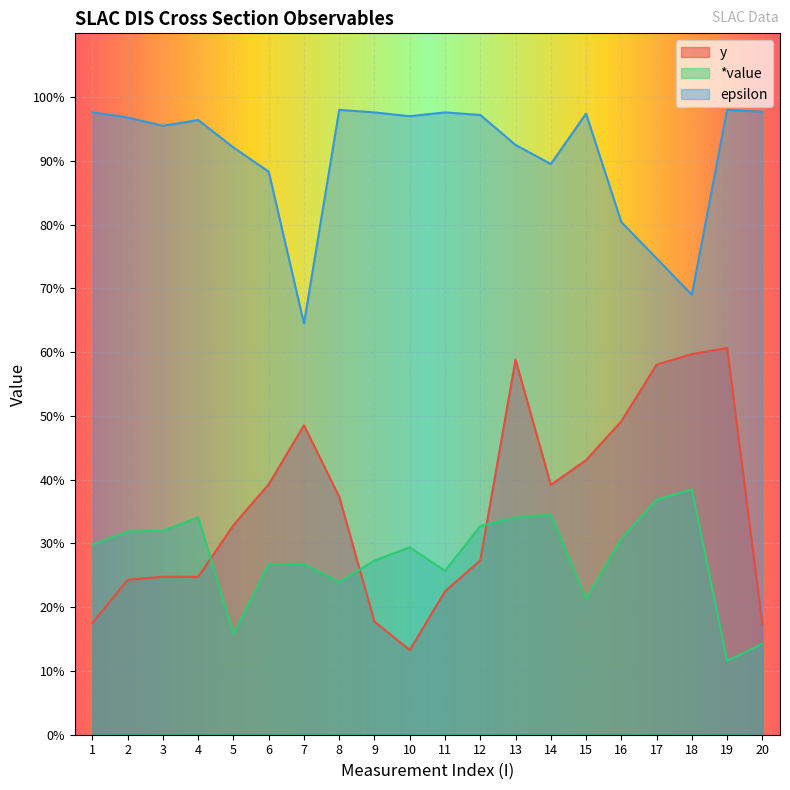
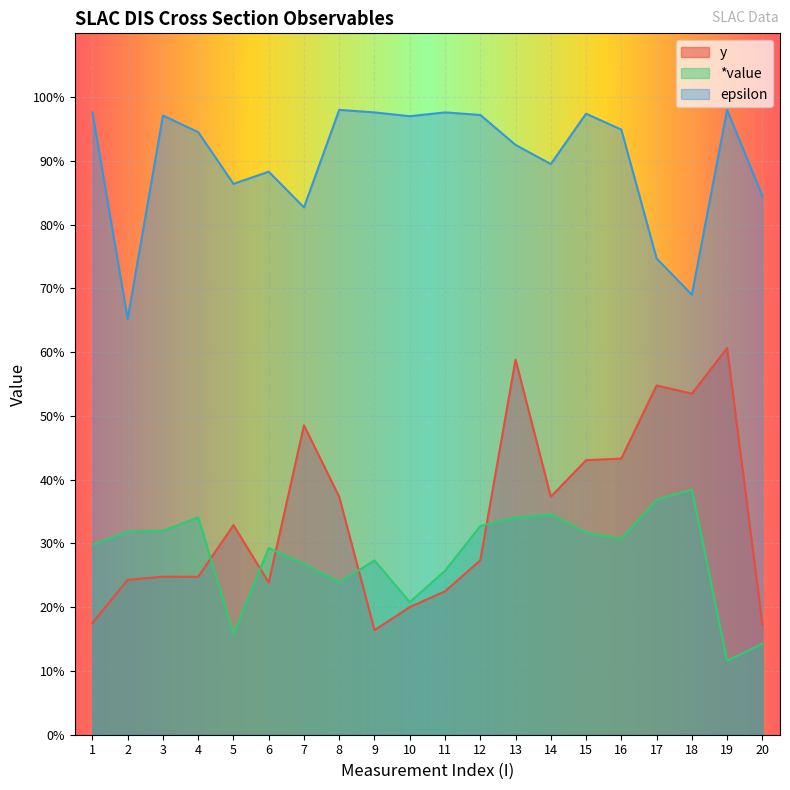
epsilon, 2: 97% -> 65%
epsilon, 3: 96% -> 97%
epsilon, 4: 96% -> 95%
epsilon, 5: 92% -> 86%
y, 6: 39% -> 24%
*value, 6: 27% -> 29%
epsilon, 7: 65% -> 83%
y, 9: 18% -> 16%
y, 10: 13% -> 20%
*value, 10: 29% -> 21%
y, 14: 39% -> 37%
*value, 15: 21% -> 32%
y, 16: 49% -> 43%
epsilon, 16: 80% -> 95%
y, 17: 58% -> 55%
y, 18: 60% -> 53%
epsilon, 20: 98% -> 85%
